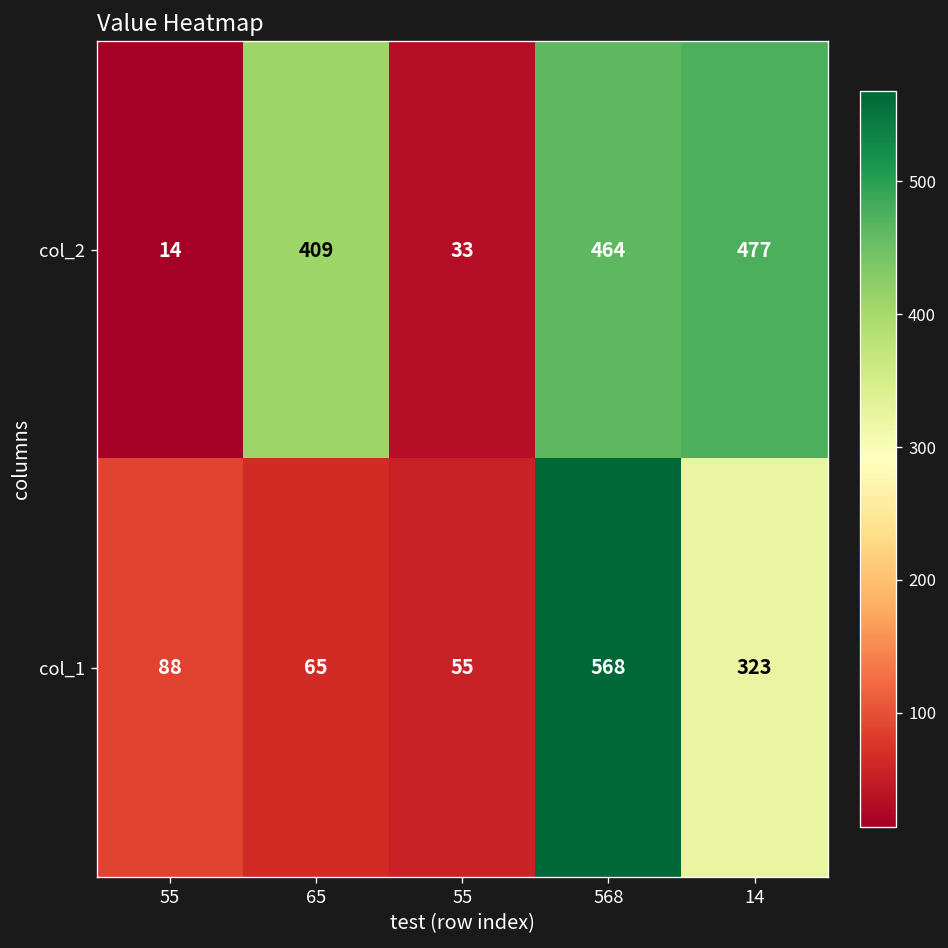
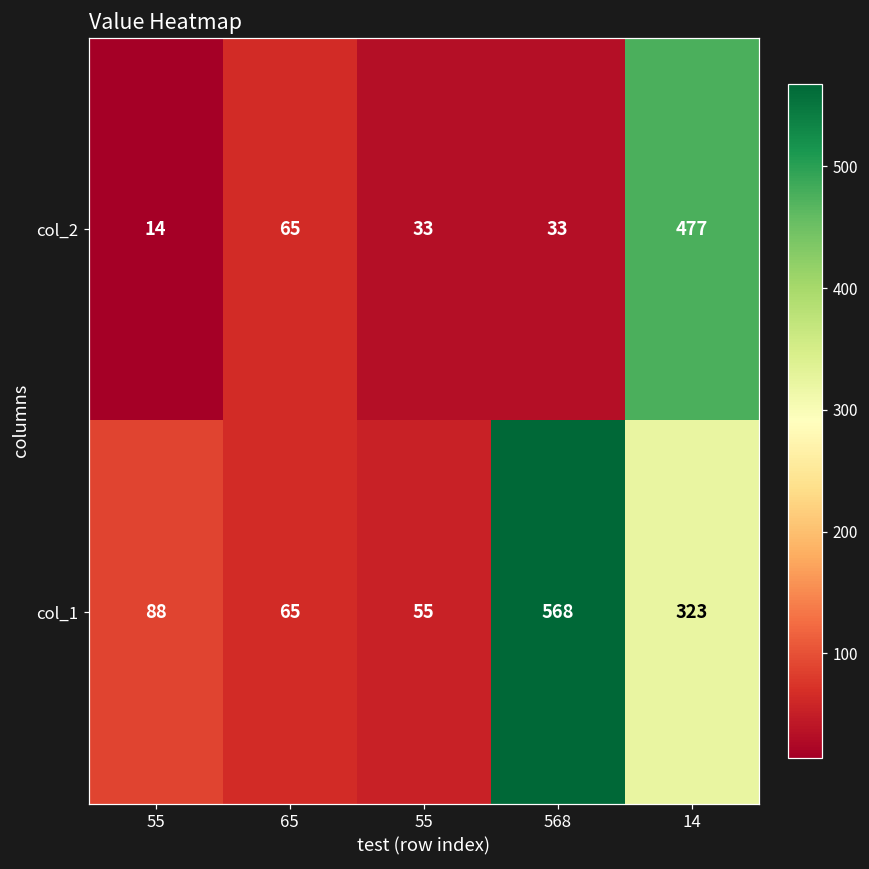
col_2, 65: 409 -> 65
col_2, 568: 464 -> 33
